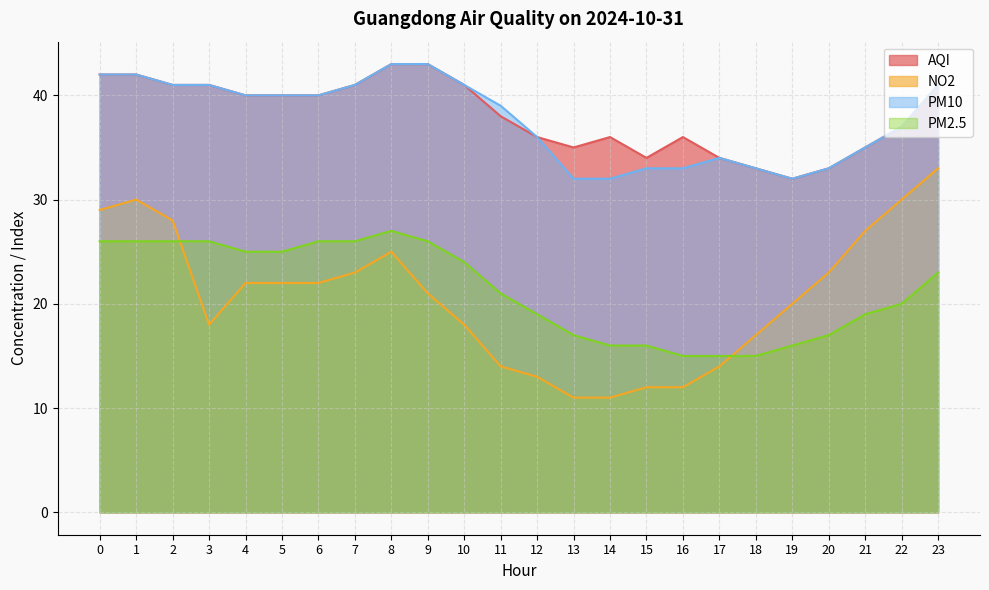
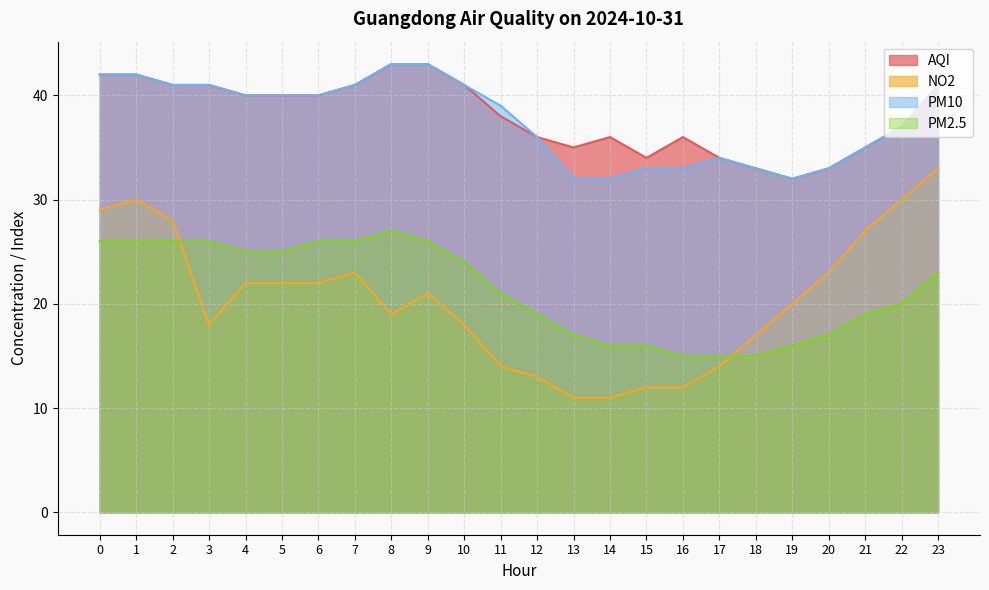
NO2, 8: 25 -> 19
